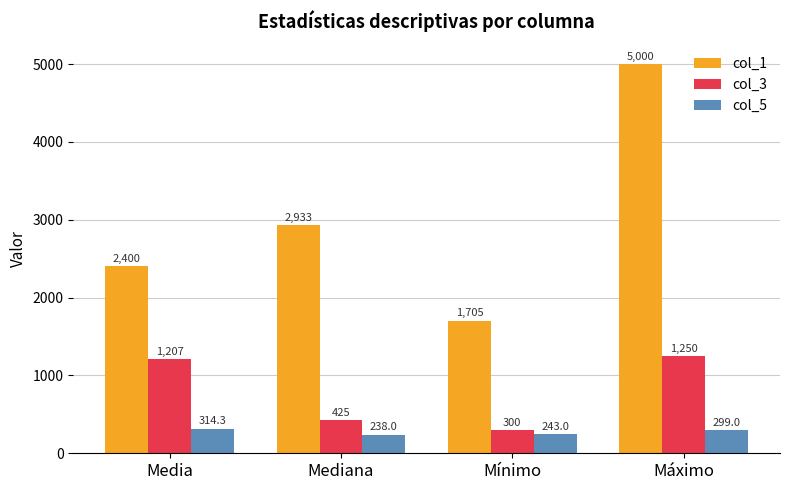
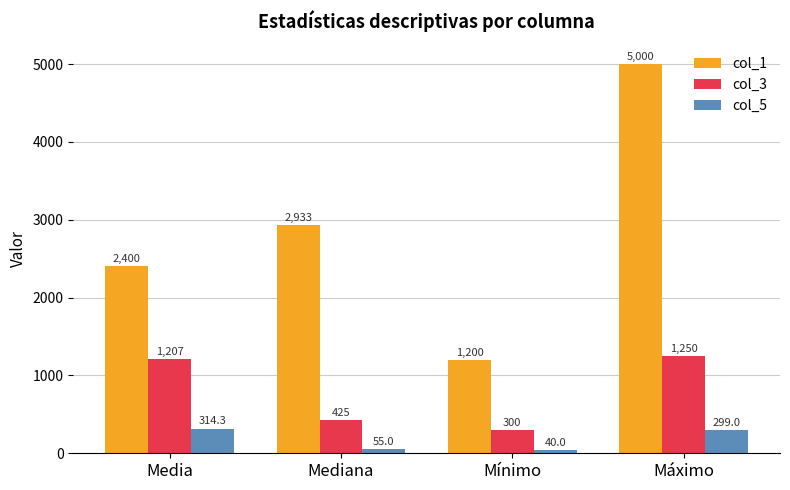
col_5, Mediana: 238.0 -> 55.0
col_1, Mínimo: 1,705 -> 1,200
col_5, Mínimo: 243.0 -> 40.0
